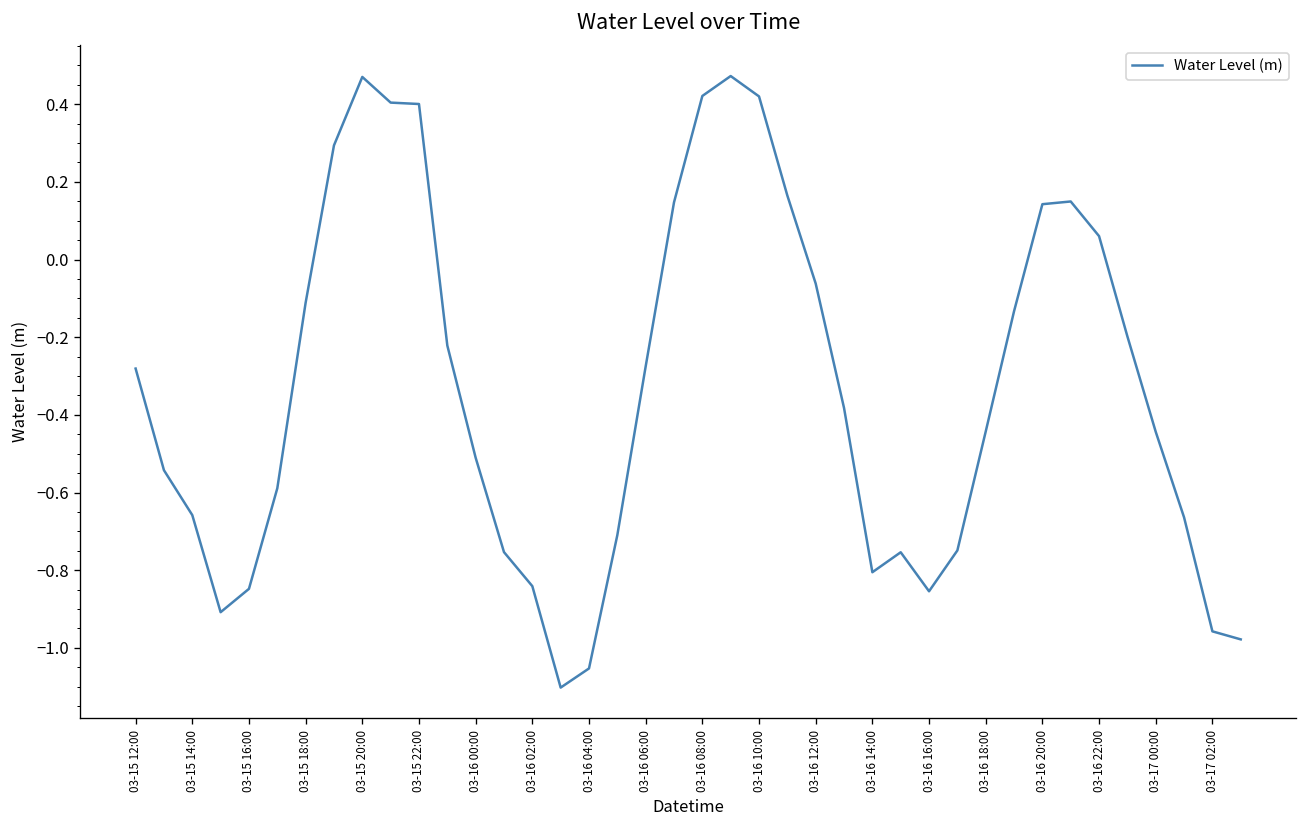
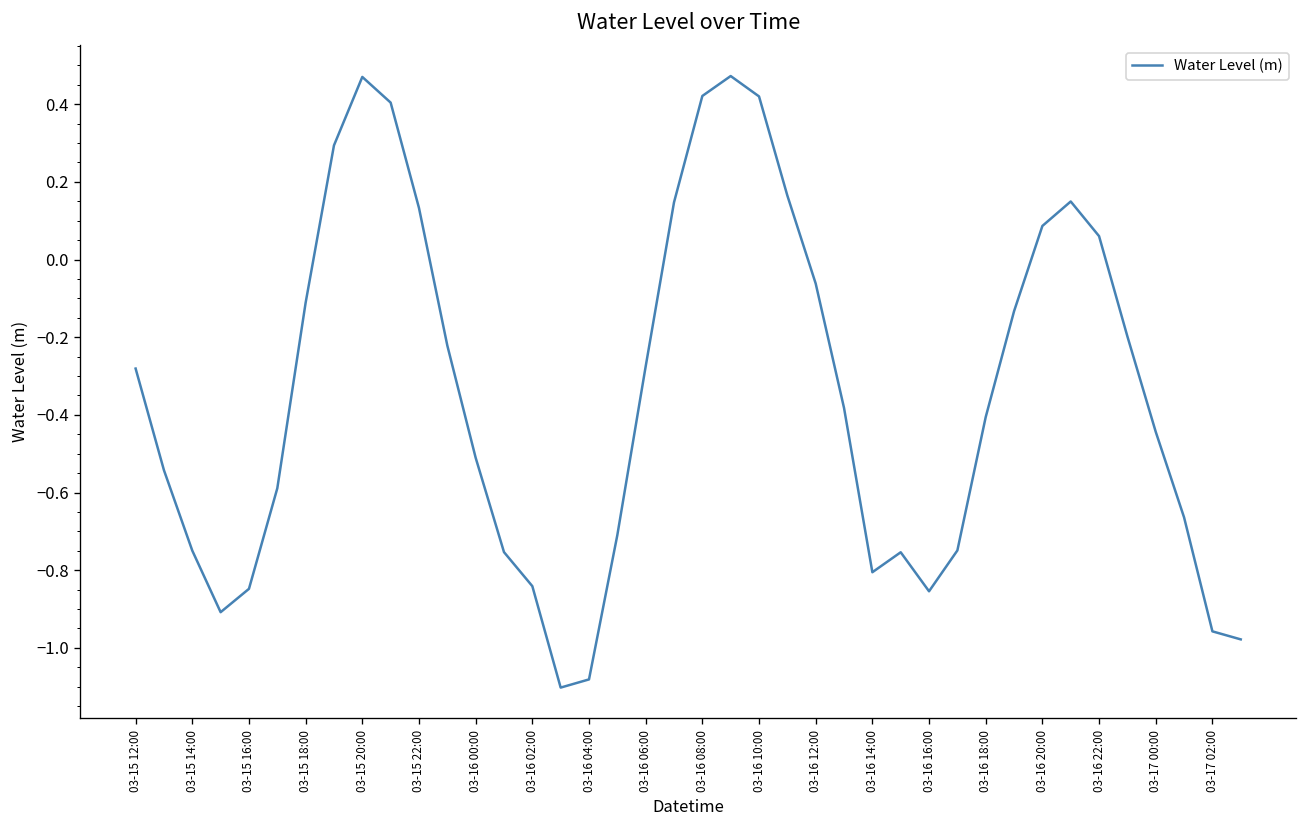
03-15 14:00: -0.66 -> -0.75
03-15 22:00: 0.40 -> 0.13
03-16 04:00: -1.05 -> -1.08
03-16 18:00: -0.44 -> -0.41
03-16 20:00: 0.14 -> 0.09
